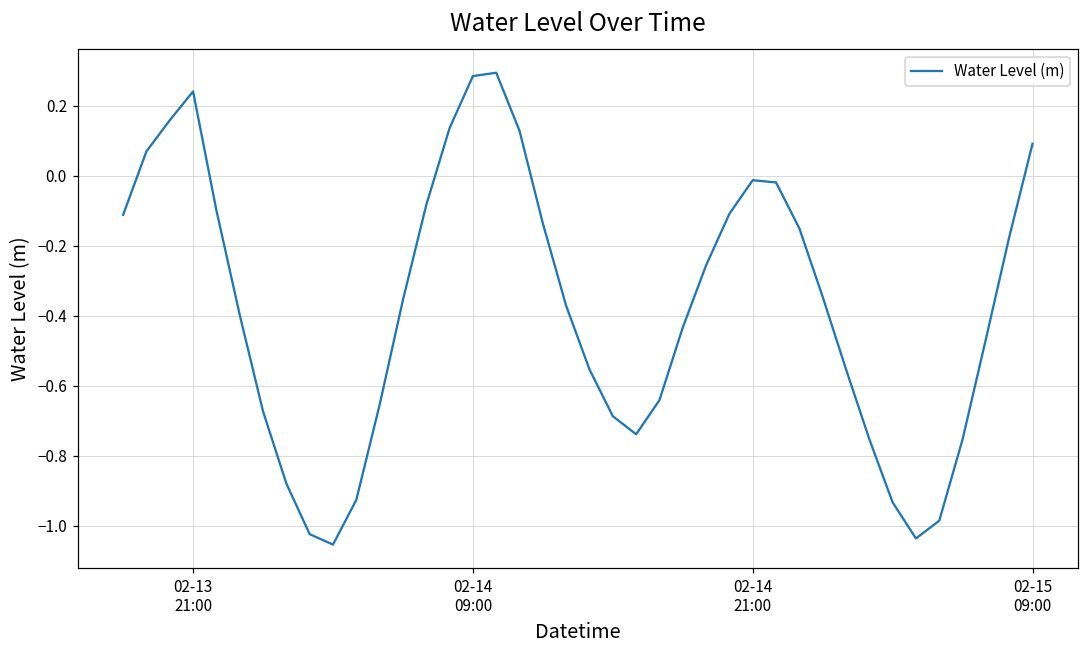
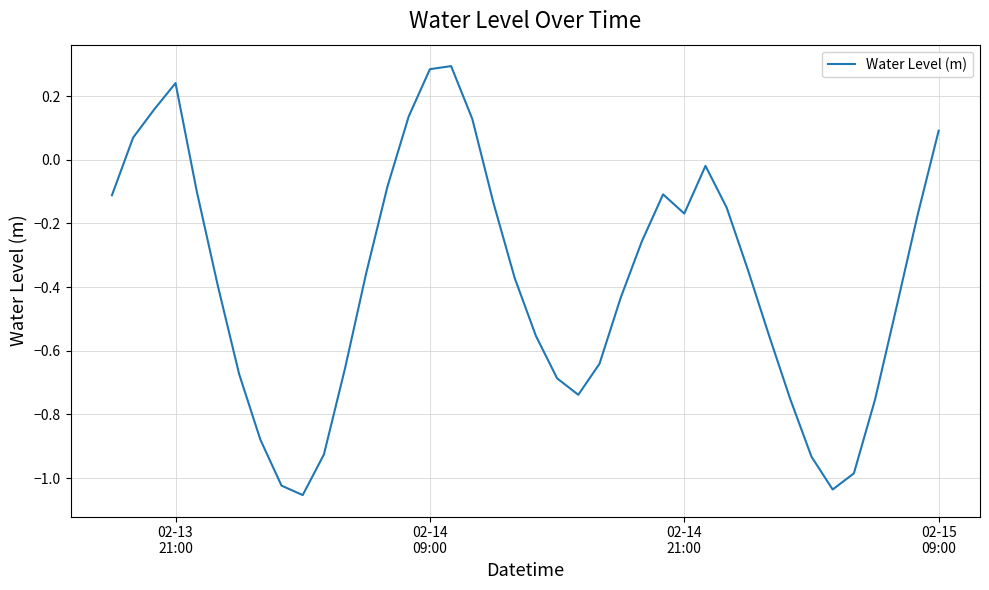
02-14 21:00: -0.01 -> -0.17
